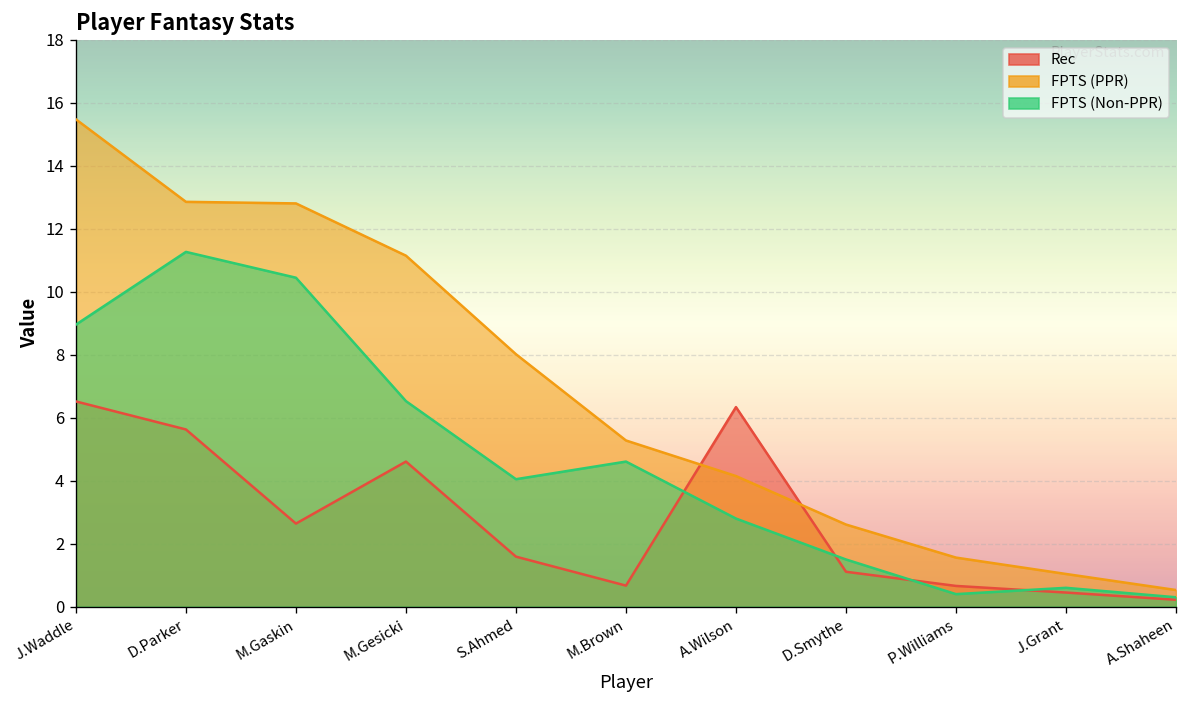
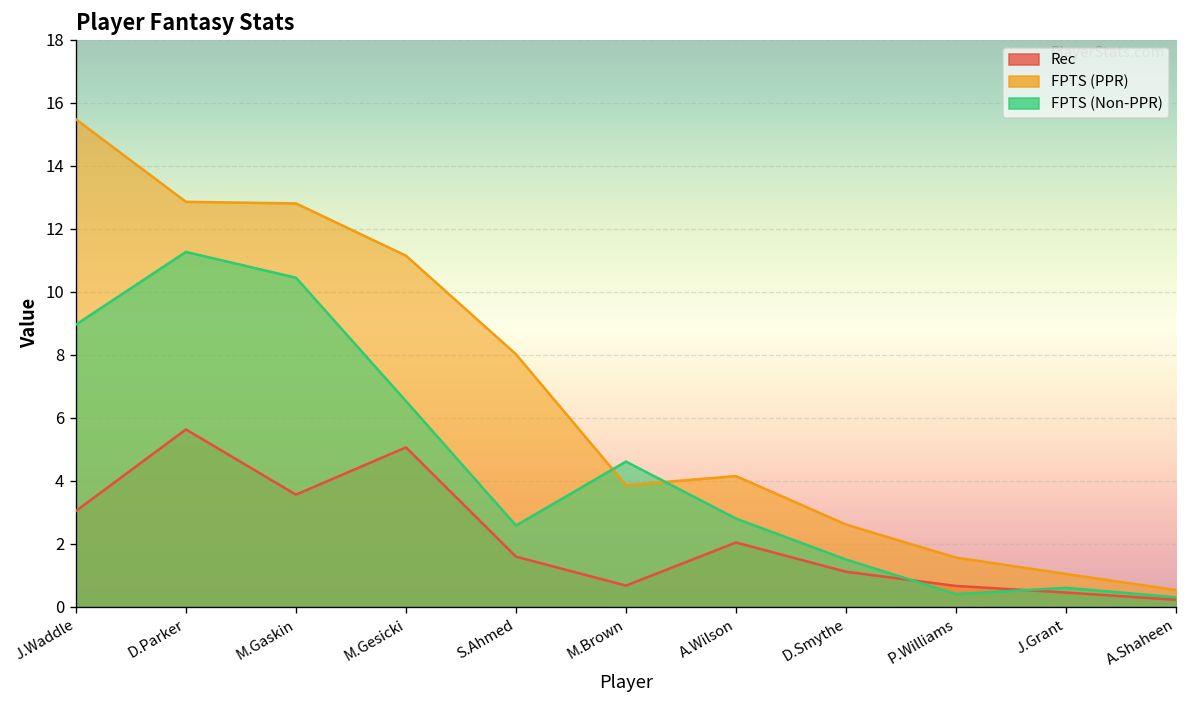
Rec, J.Waddle: 6.5 -> 3.0
Rec, M.Gaskin: 2.6 -> 3.6
Rec, M.Gesicki: 4.6 -> 5.1
FPTS (Non-PPR), S.Ahmed: 4.1 -> 2.6
FPTS (PPR), M.Brown: 5.3 -> 3.9
Rec, A.Wilson: 6.3 -> 2.0
